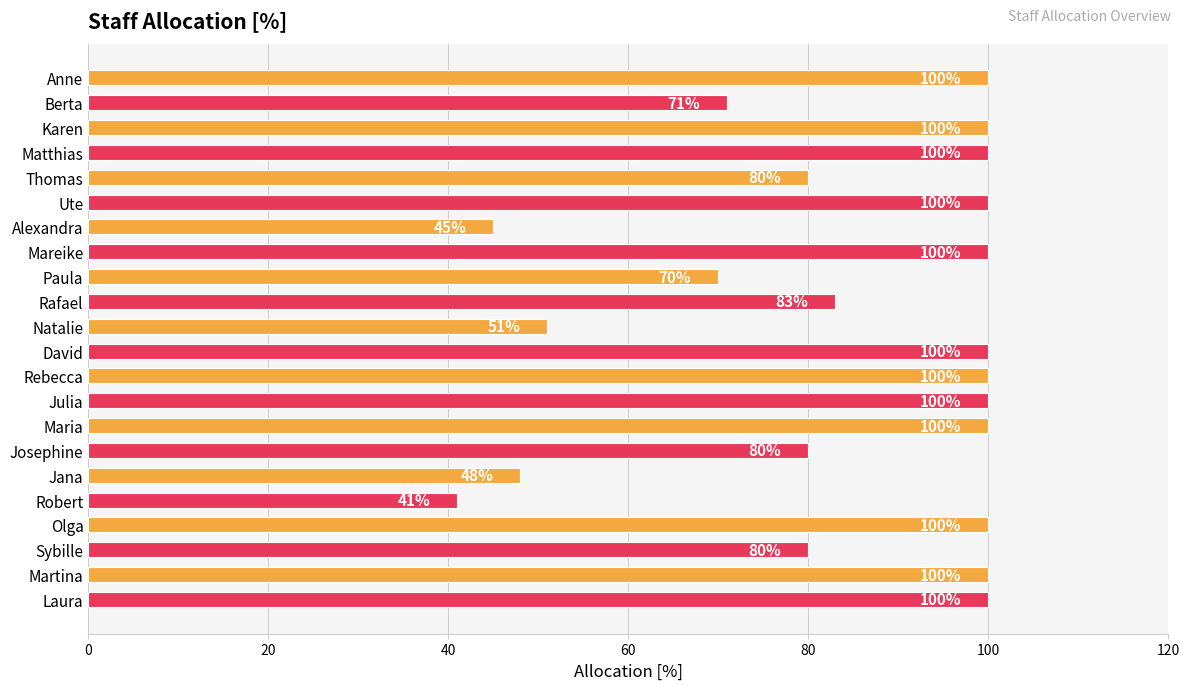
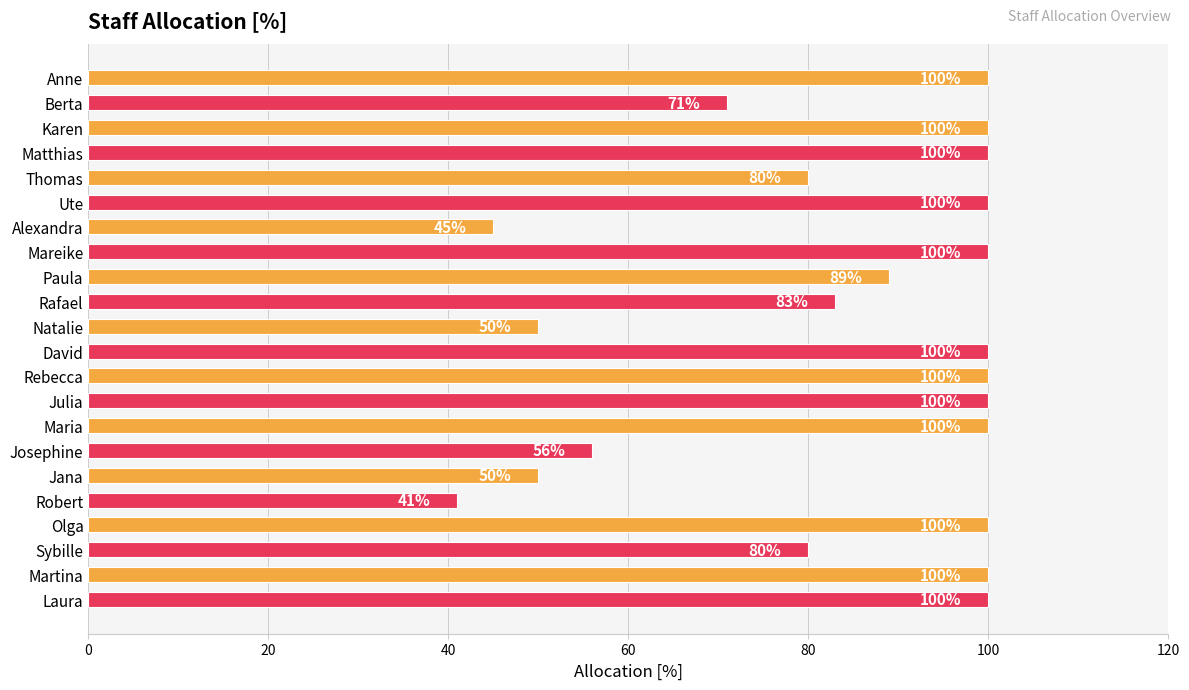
Paula: 70% -> 89%
Natalie: 51% -> 50%
Josephine: 80% -> 56%
Jana: 48% -> 50%
